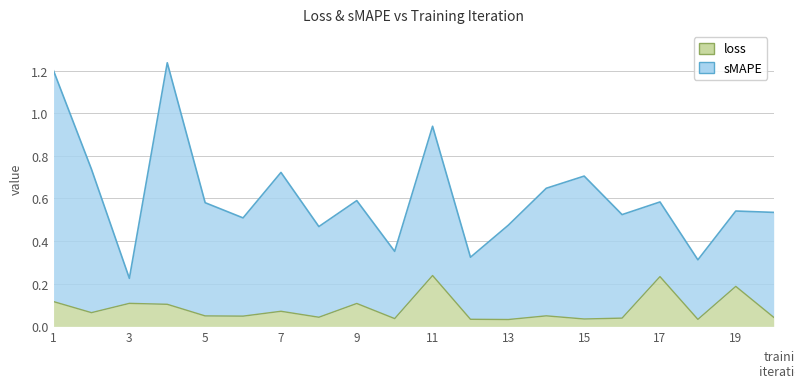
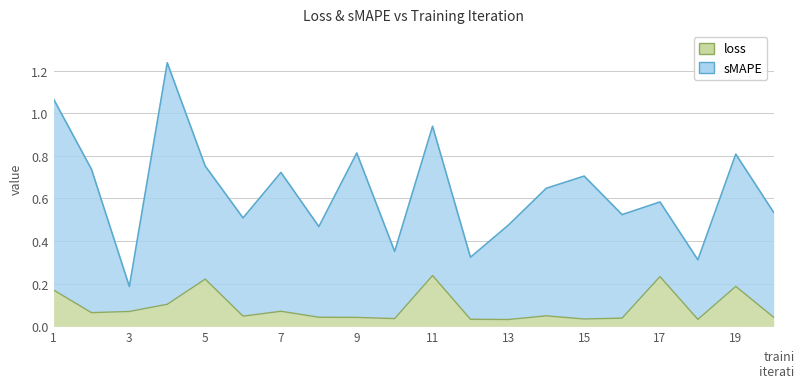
loss, 1: 0.12 -> 0.17
sMAPE, 1: 1.08 -> 0.90
loss, 3: 0.11 -> 0.07
loss, 5: 0.05 -> 0.22
loss, 9: 0.11 -> 0.04
sMAPE, 9: 0.48 -> 0.77
sMAPE, 19: 0.35 -> 0.62
